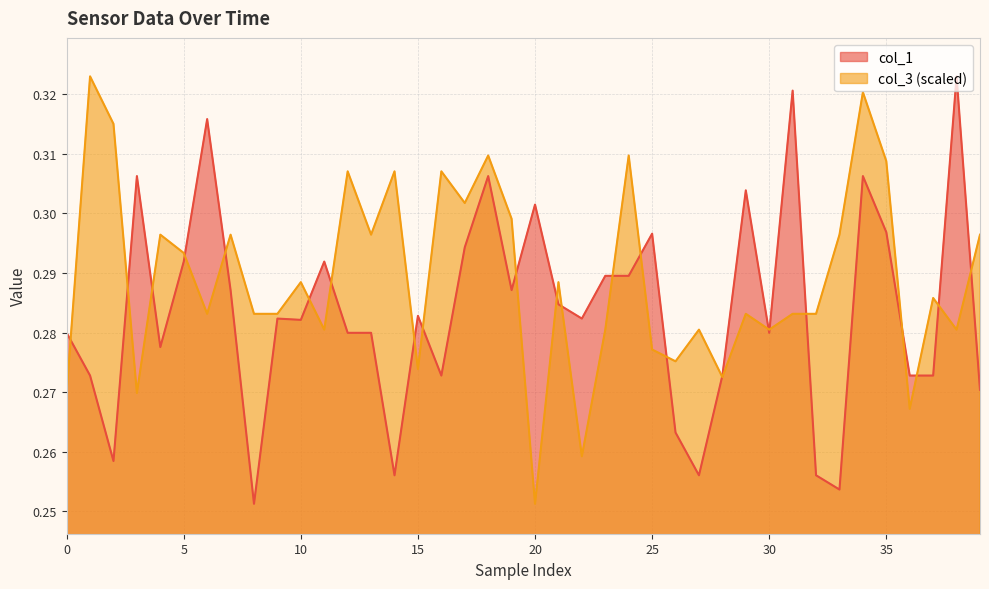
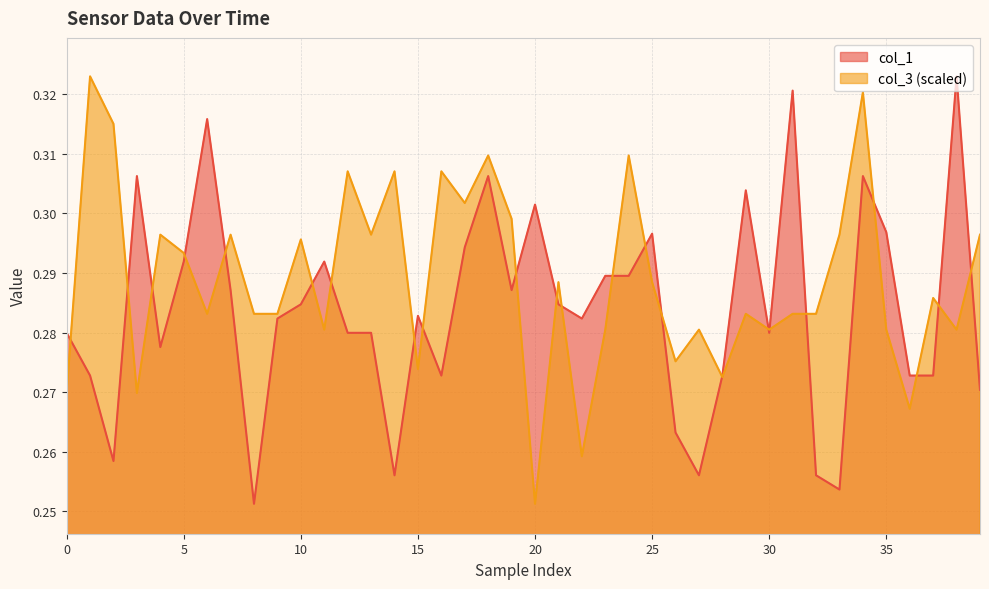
col_1, 10: 0.282 -> 0.285
col_3 (scaled), 10: 0.288 -> 0.296
col_3 (scaled), 25: 0.277 -> 0.288
col_3 (scaled), 35: 0.309 -> 0.280
